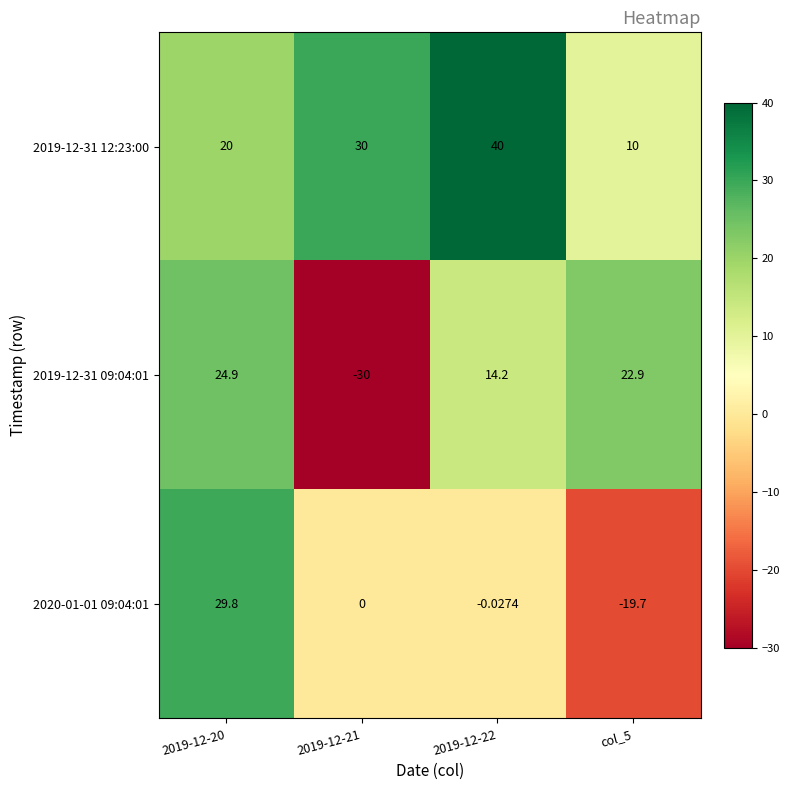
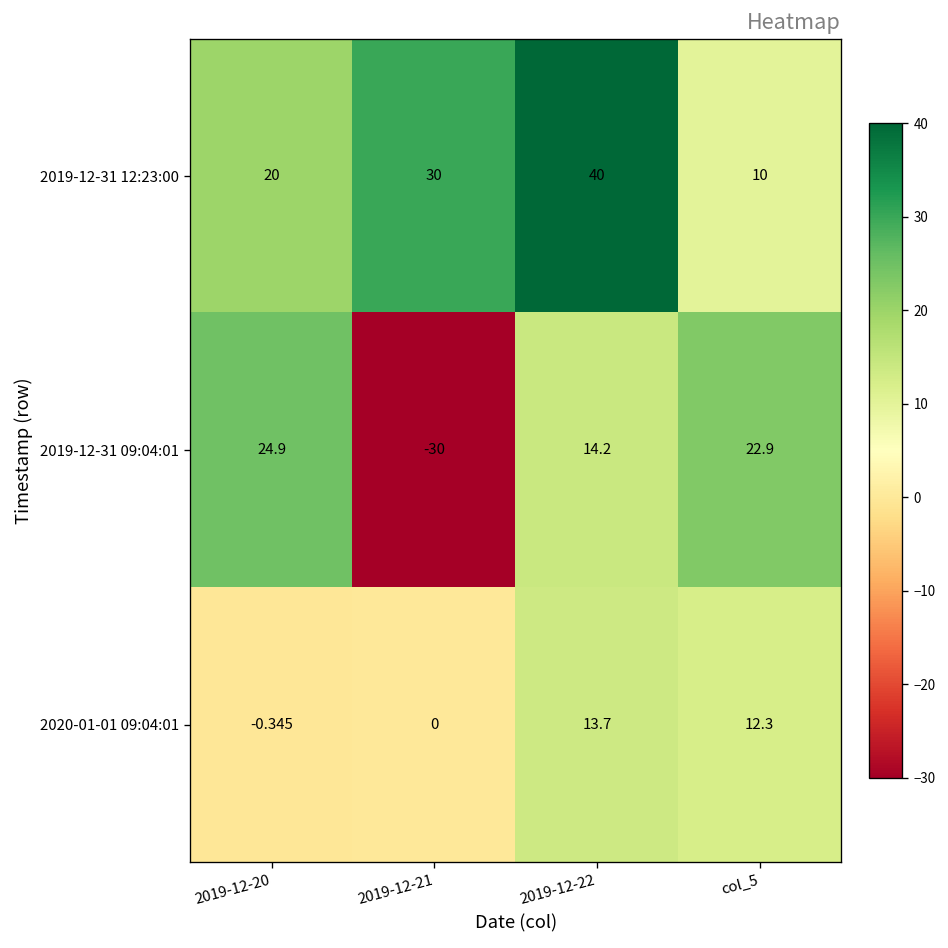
2020-01-01 09:04:01, 2019-12-20: 29.8 -> -0.345
2020-01-01 09:04:01, 2019-12-22: -0.0274 -> 13.7
2020-01-01 09:04:01, col_5: -19.7 -> 12.3
